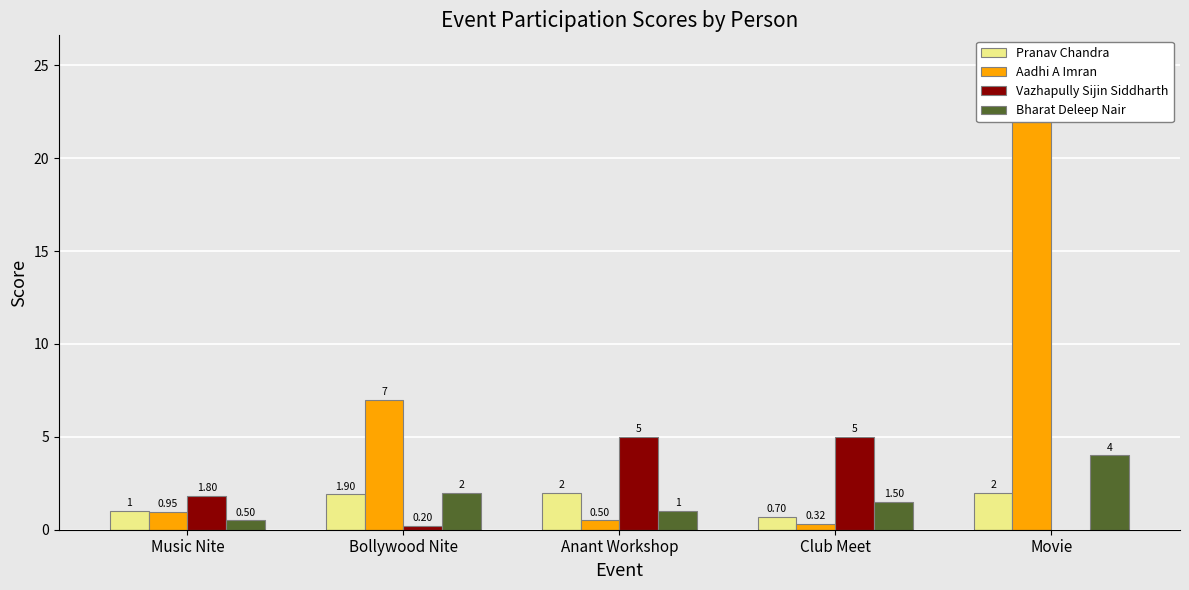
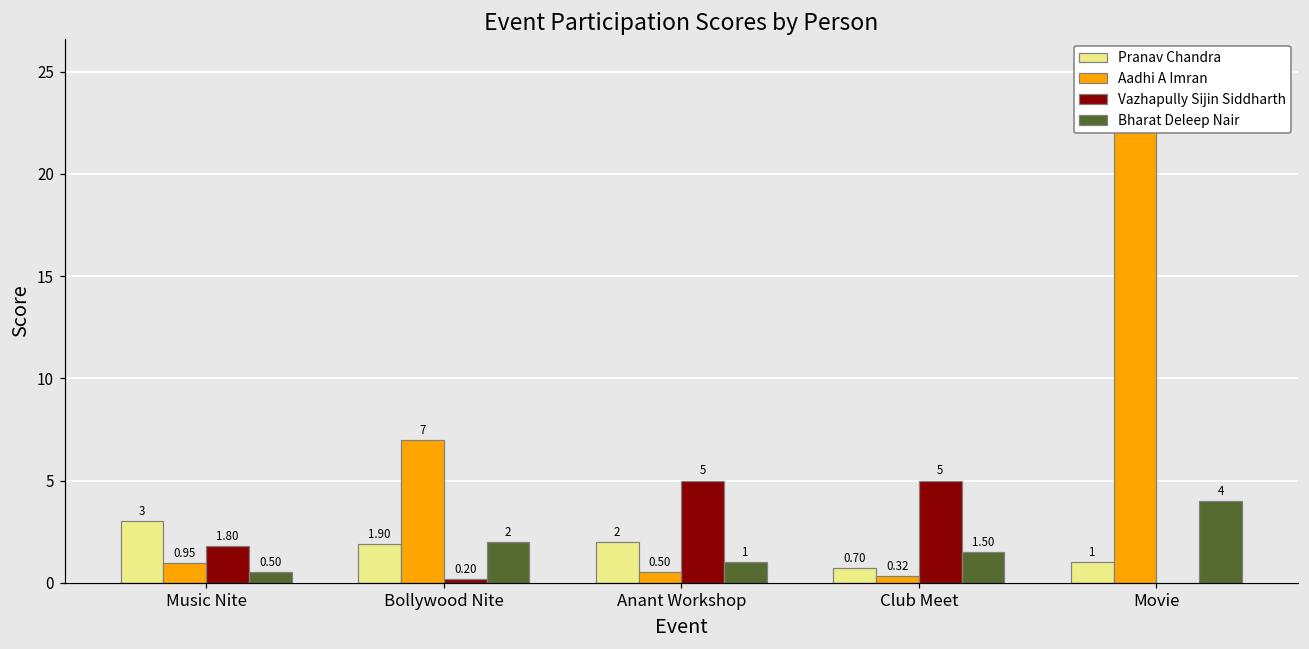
Pranav Chandra, Music Nite: 1 -> 3
Pranav Chandra, Movie: 2 -> 1
